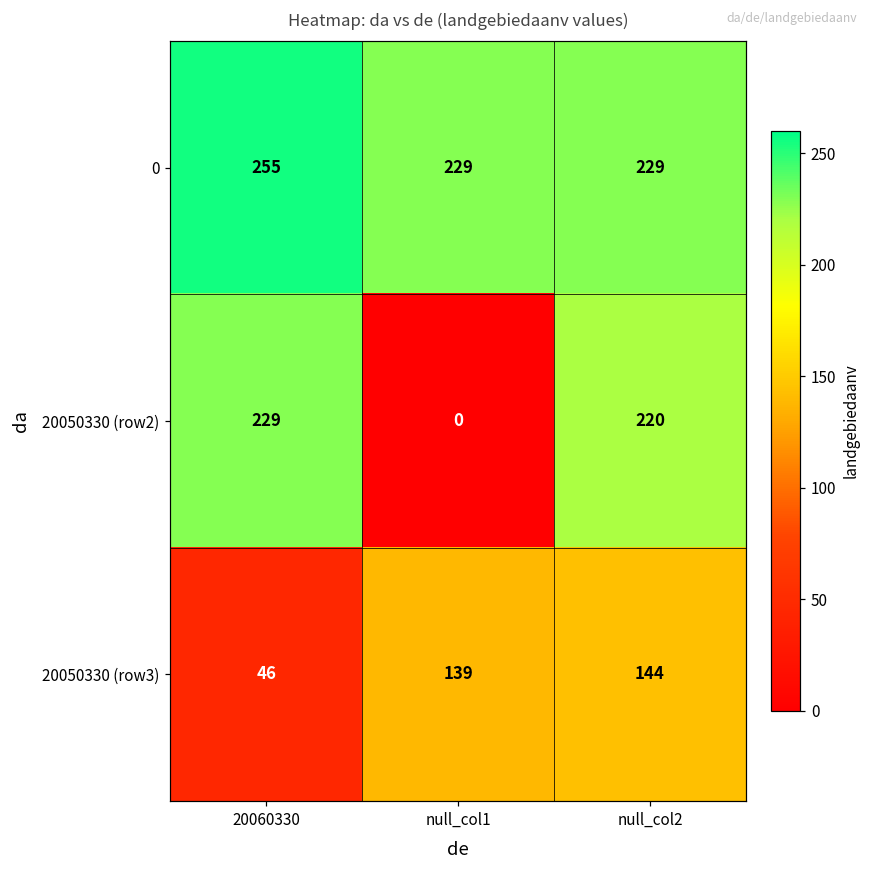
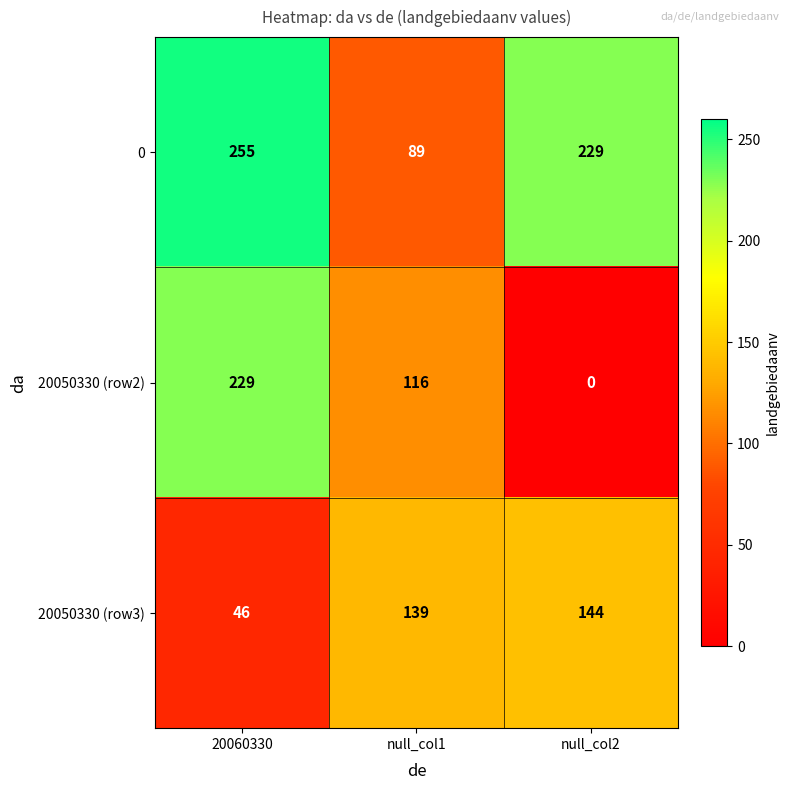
0, null_col1: 229 -> 89
20050330 (row2), null_col1: 0 -> 116
20050330 (row2), null_col2: 220 -> 0
